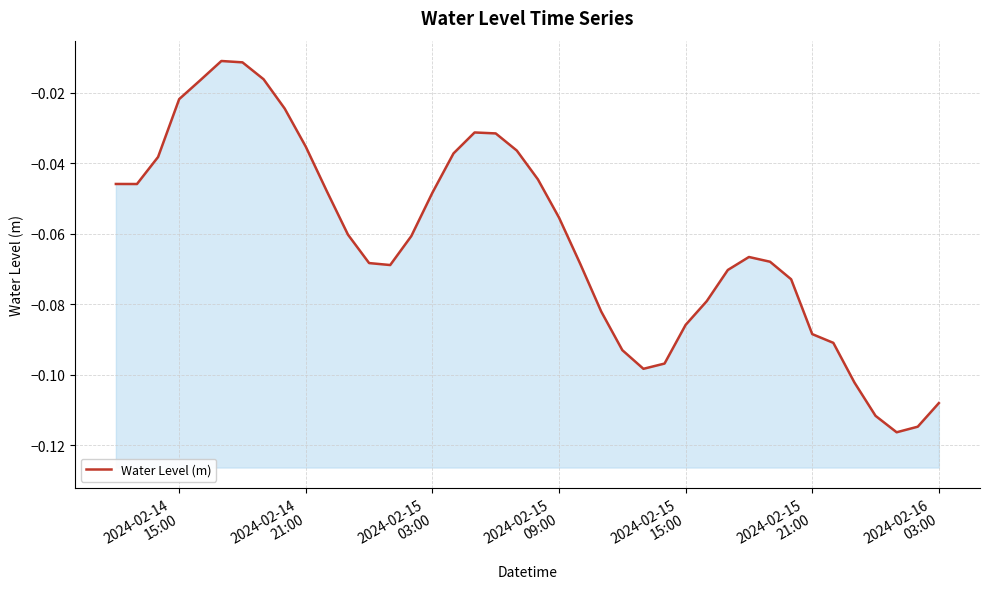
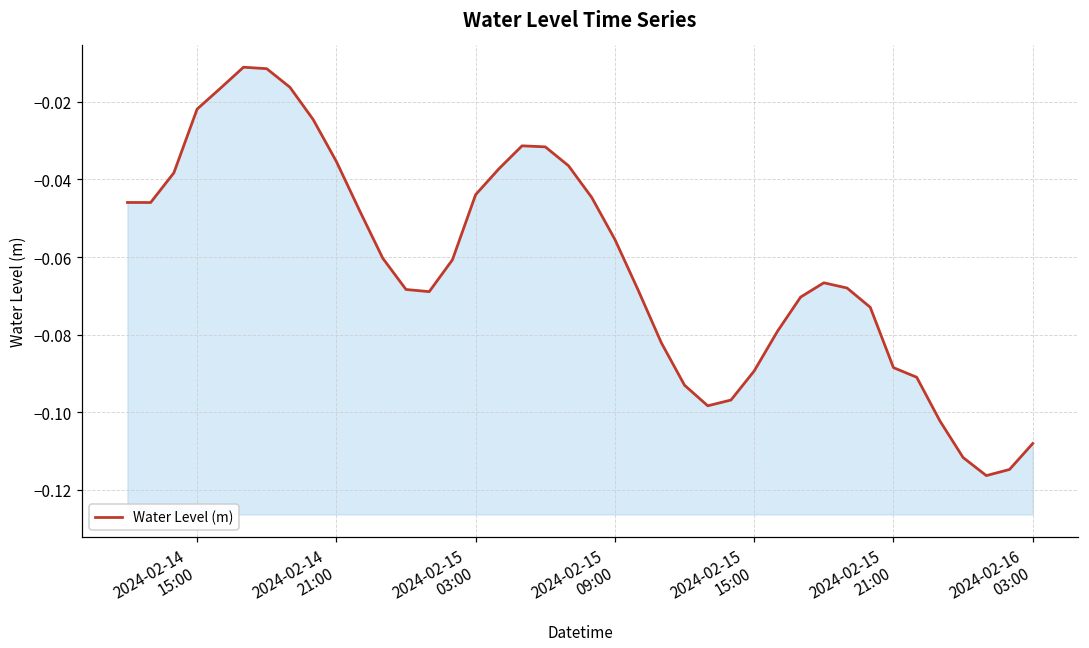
2024-02-15 03:00: -0.048 -> -0.044
2024-02-15 15:00: -0.086 -> -0.089
